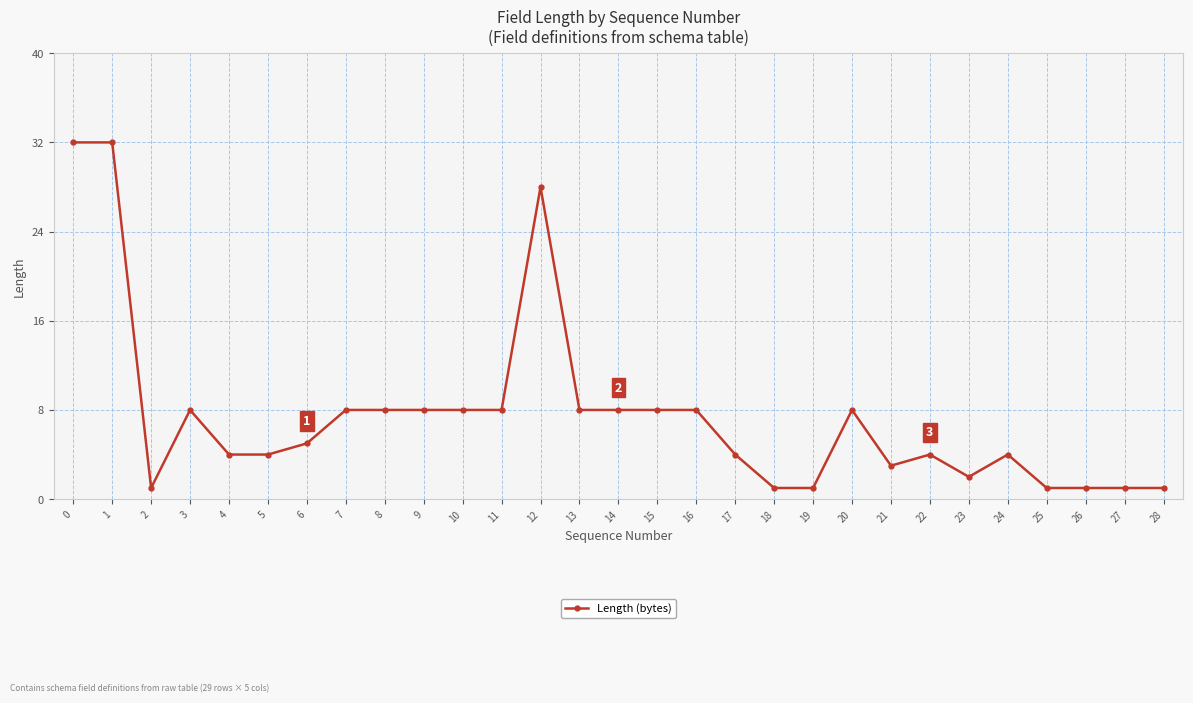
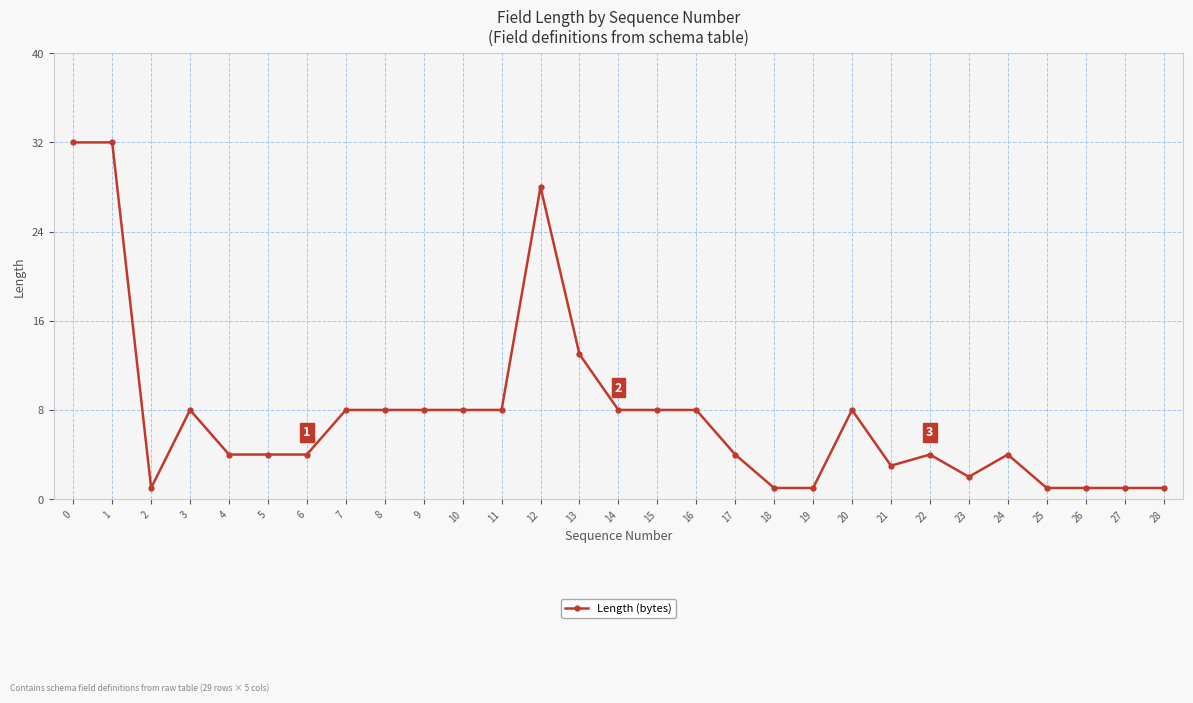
6: 5 -> 4
13: 8 -> 13
